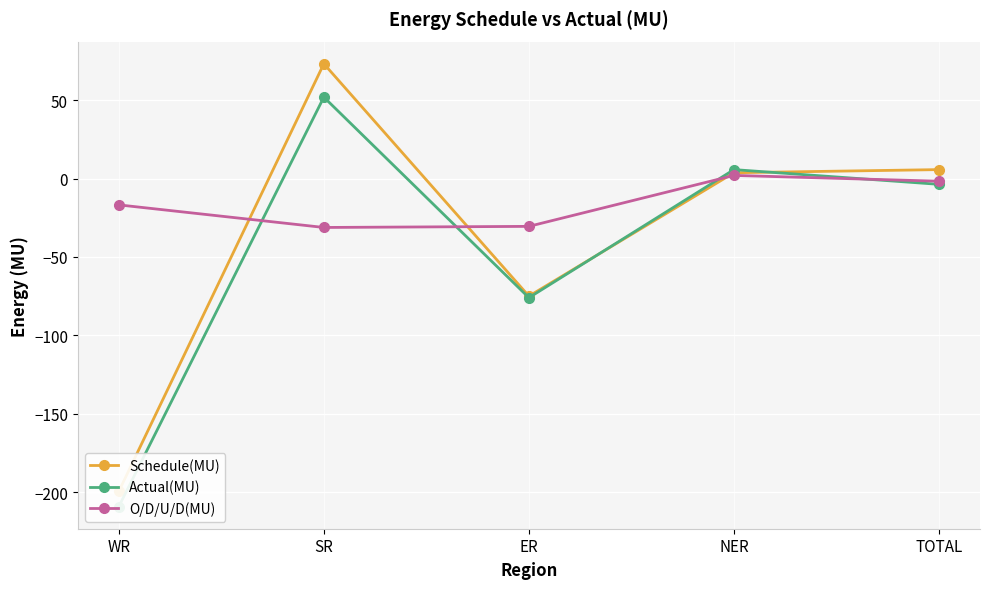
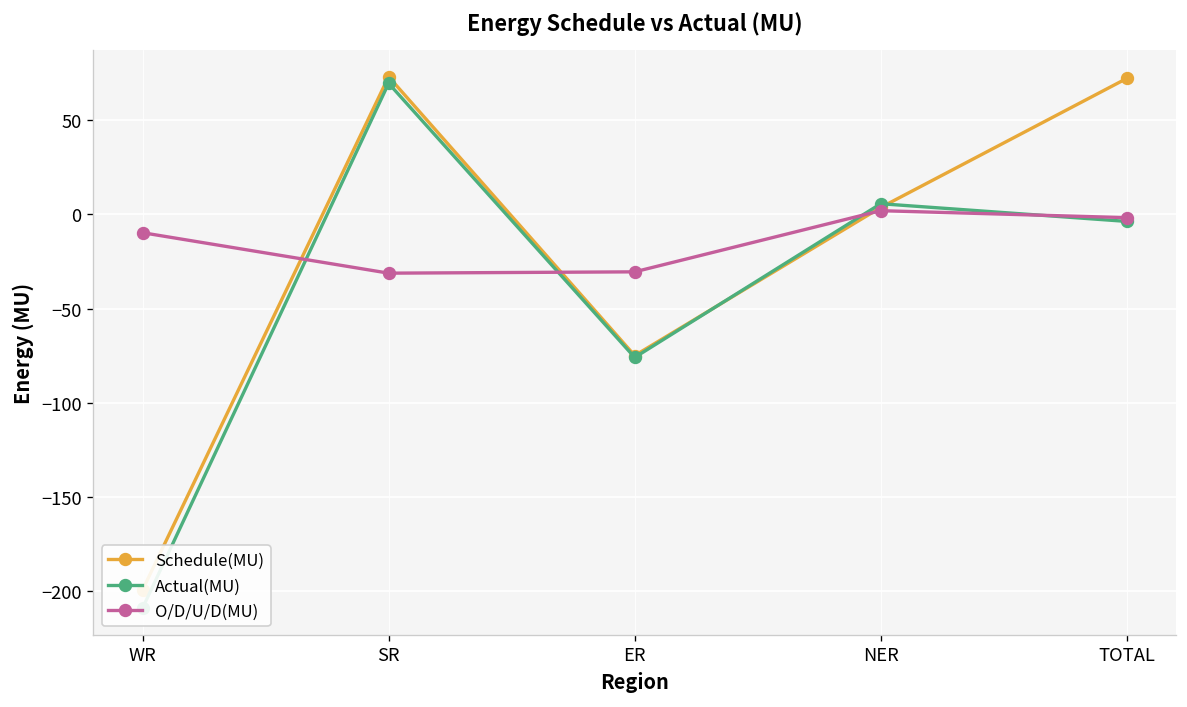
O/D/U/D(MU), WR: -17 -> -10
Actual(MU), SR: 52 -> 70
Schedule(MU), TOTAL: 6 -> 72
